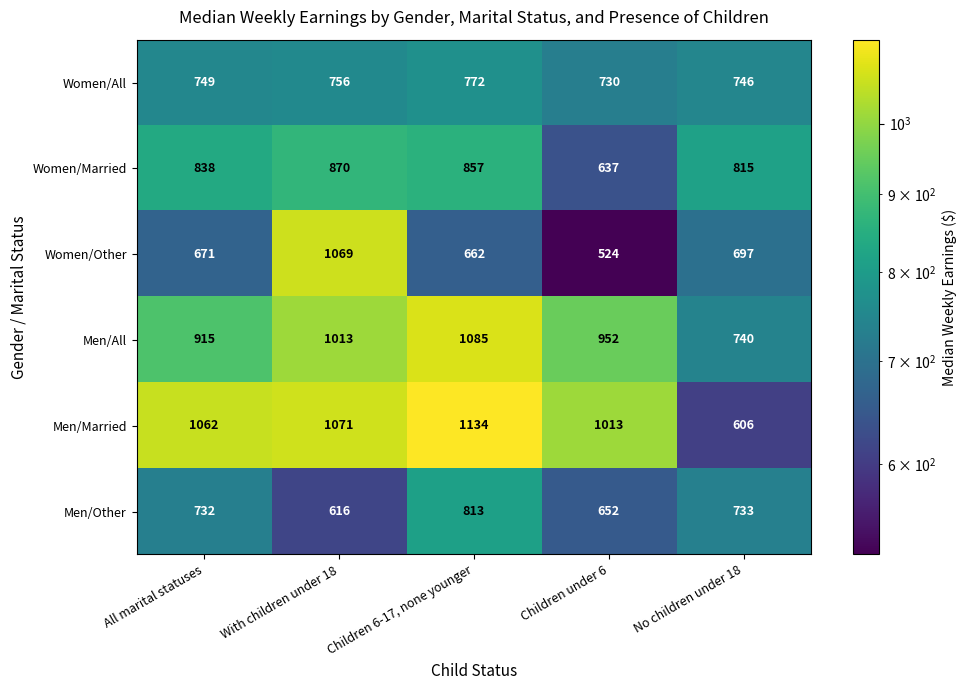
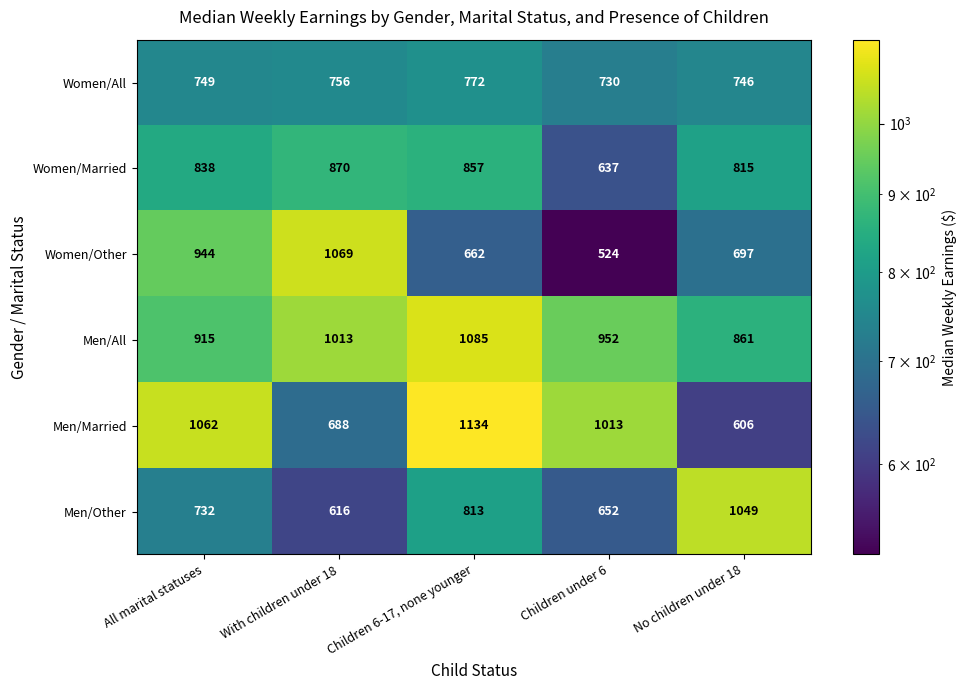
Women/Other, All marital statuses: 671 -> 944
Men/All, No children under 18: 740 -> 861
Men/Married, With children under 18: 1071 -> 688
Men/Other, No children under 18: 733 -> 1049
